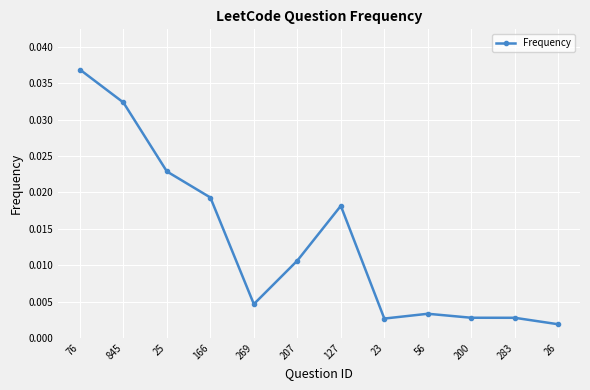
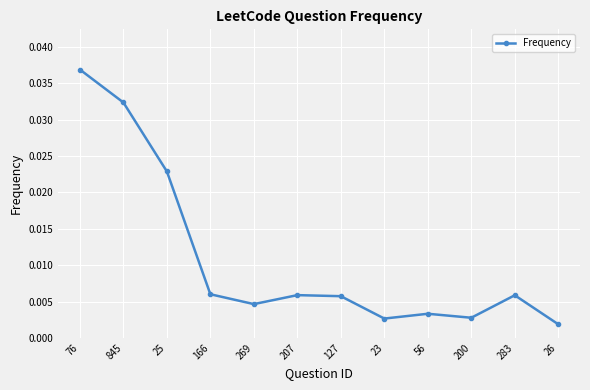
166: 0.019 -> 0.006
207: 0.011 -> 0.006
127: 0.018 -> 0.006
283: 0.003 -> 0.006
